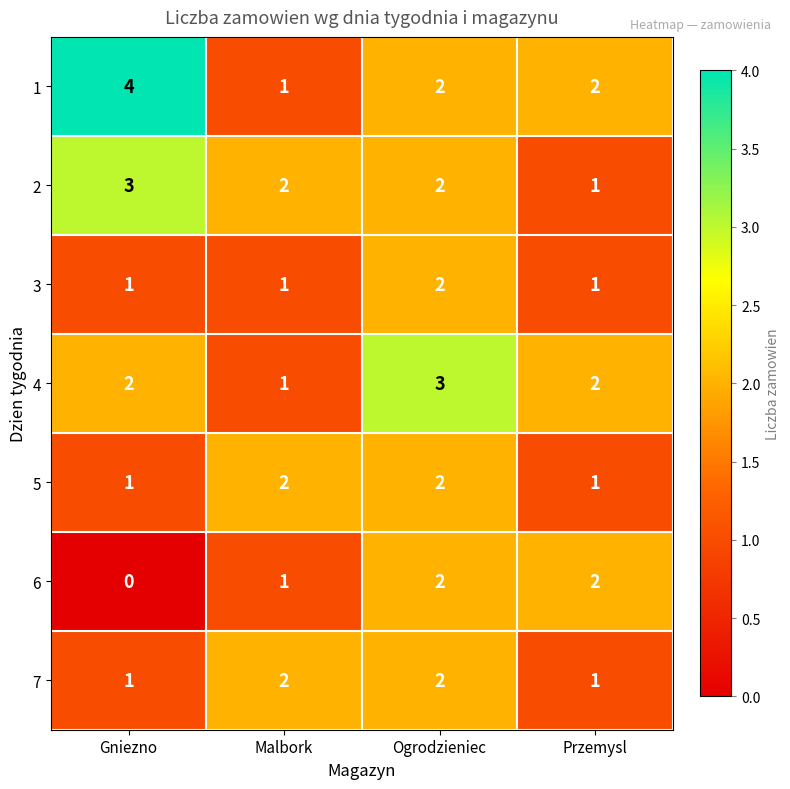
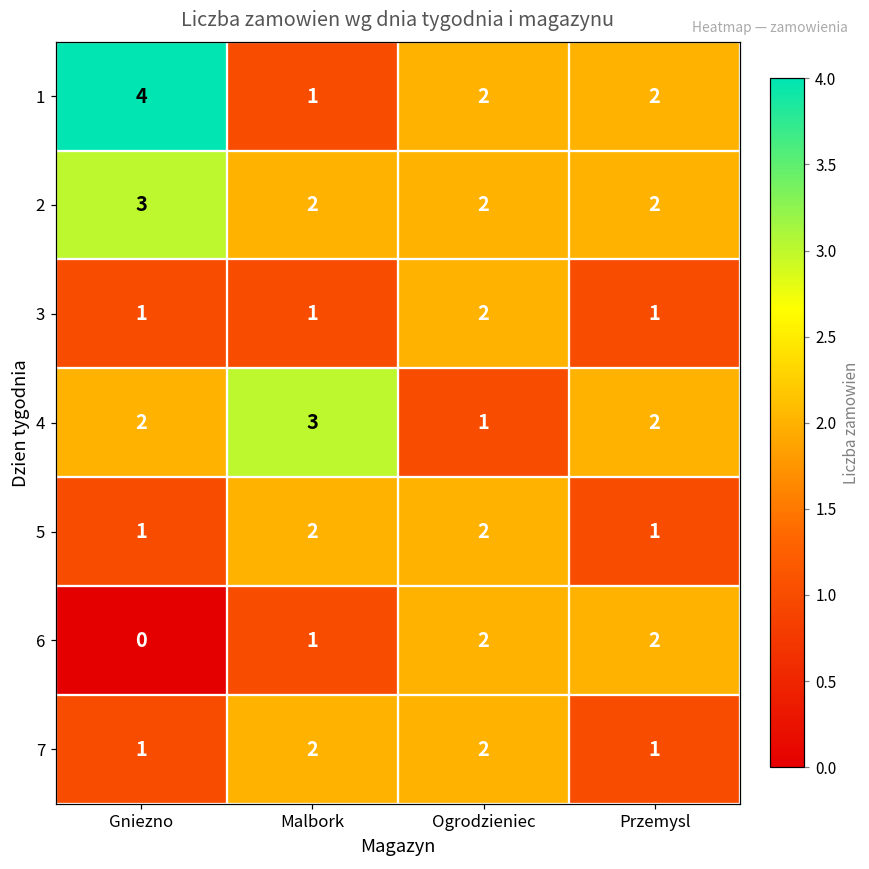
2, Przemysl: 1 -> 2
4, Malbork: 1 -> 3
4, Ogrodzieniec: 3 -> 1
